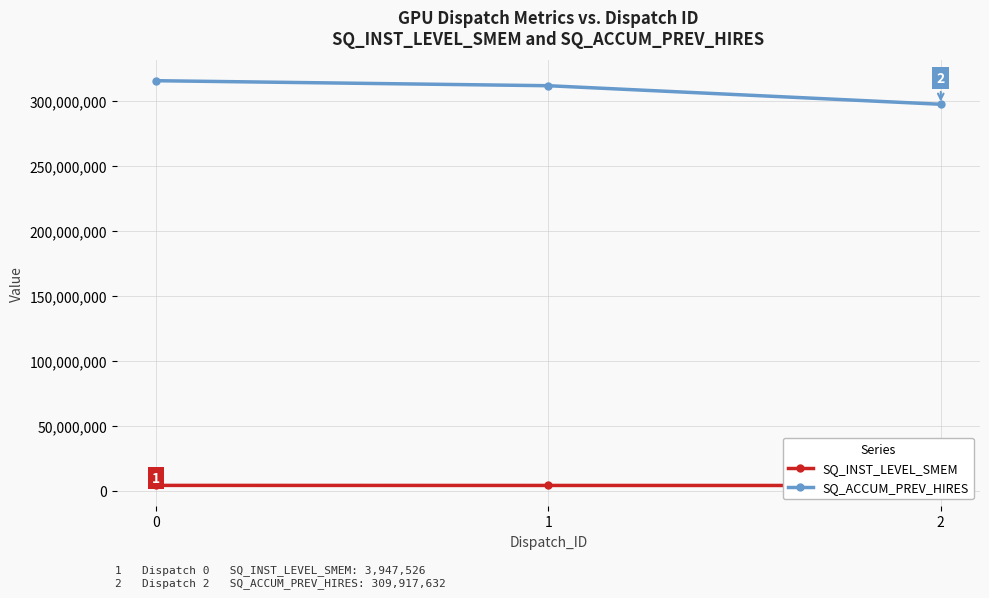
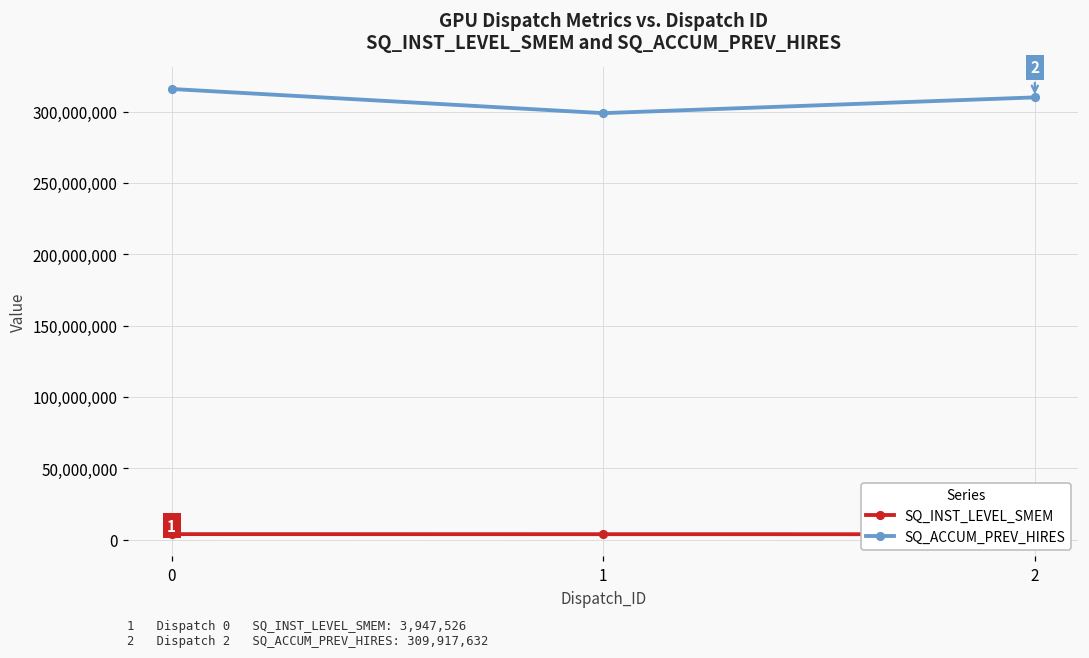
SQ_ACCUM_PREV_HIRES, 1: 312,000,000 -> 299,000,000
SQ_ACCUM_PREV_HIRES, 2: 298,000,000 -> 310,000,000
